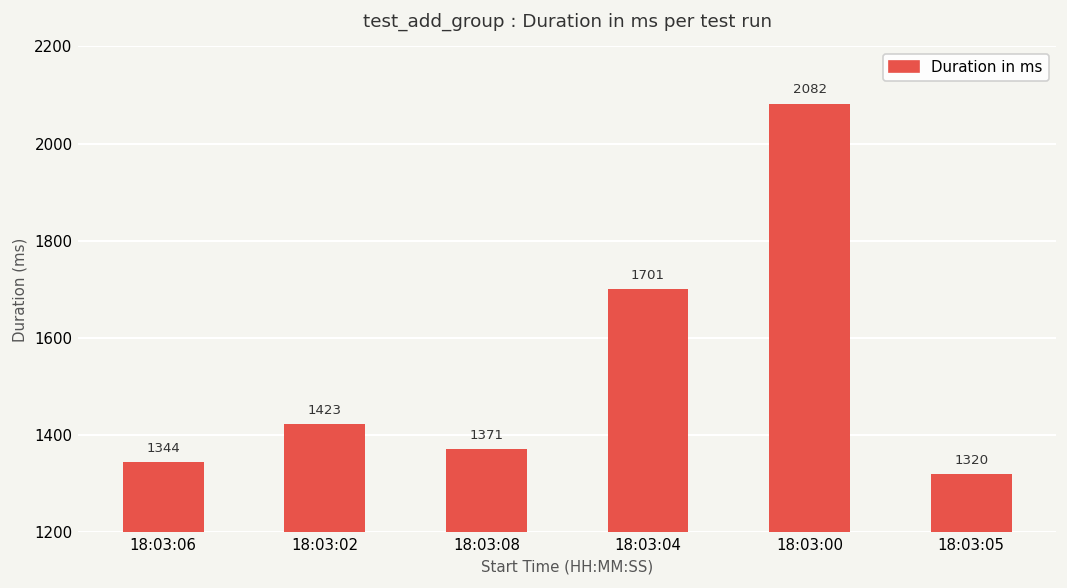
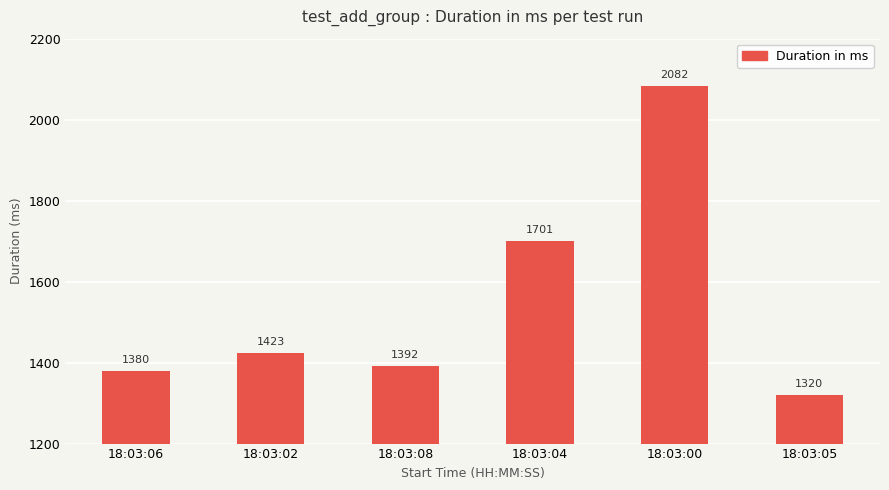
18:03:06: 1344 -> 1380
18:03:08: 1371 -> 1392
